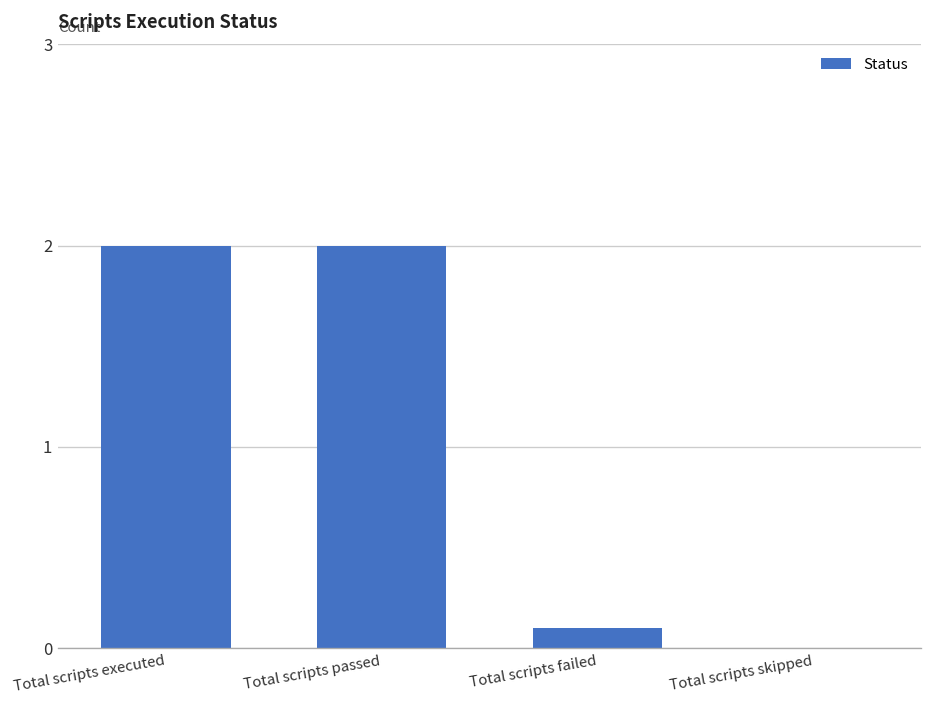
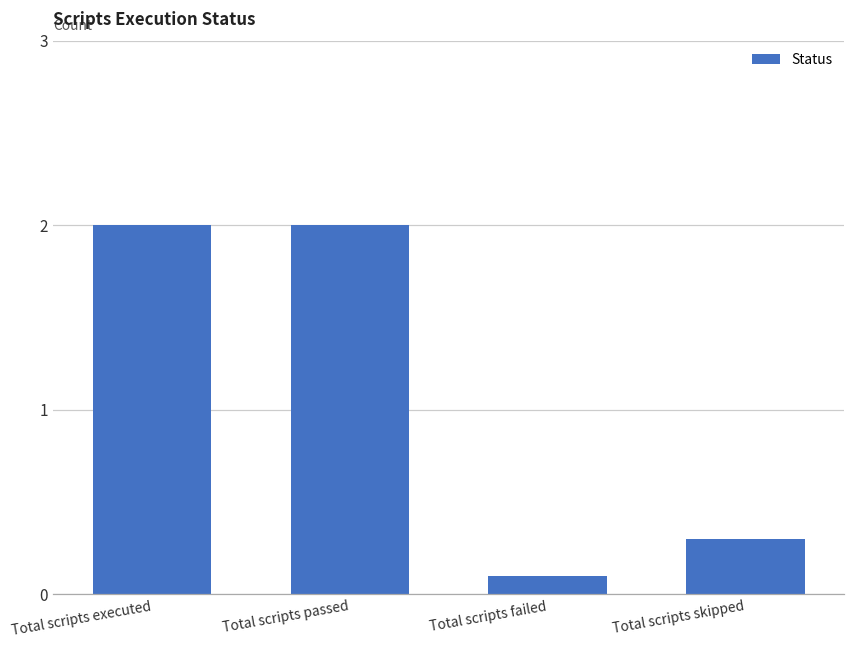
Total scripts skipped: 0.0 -> 0.3
